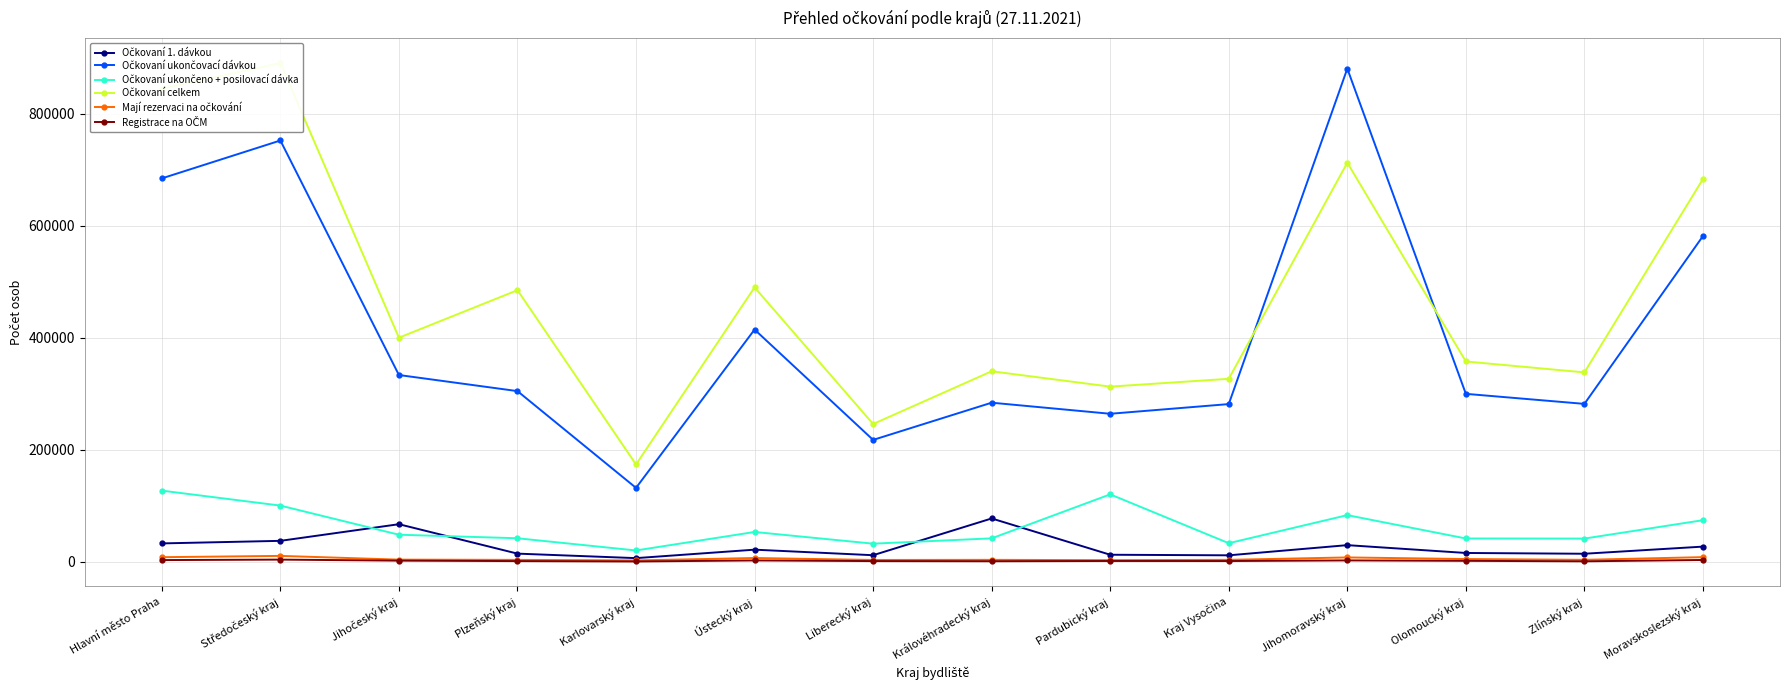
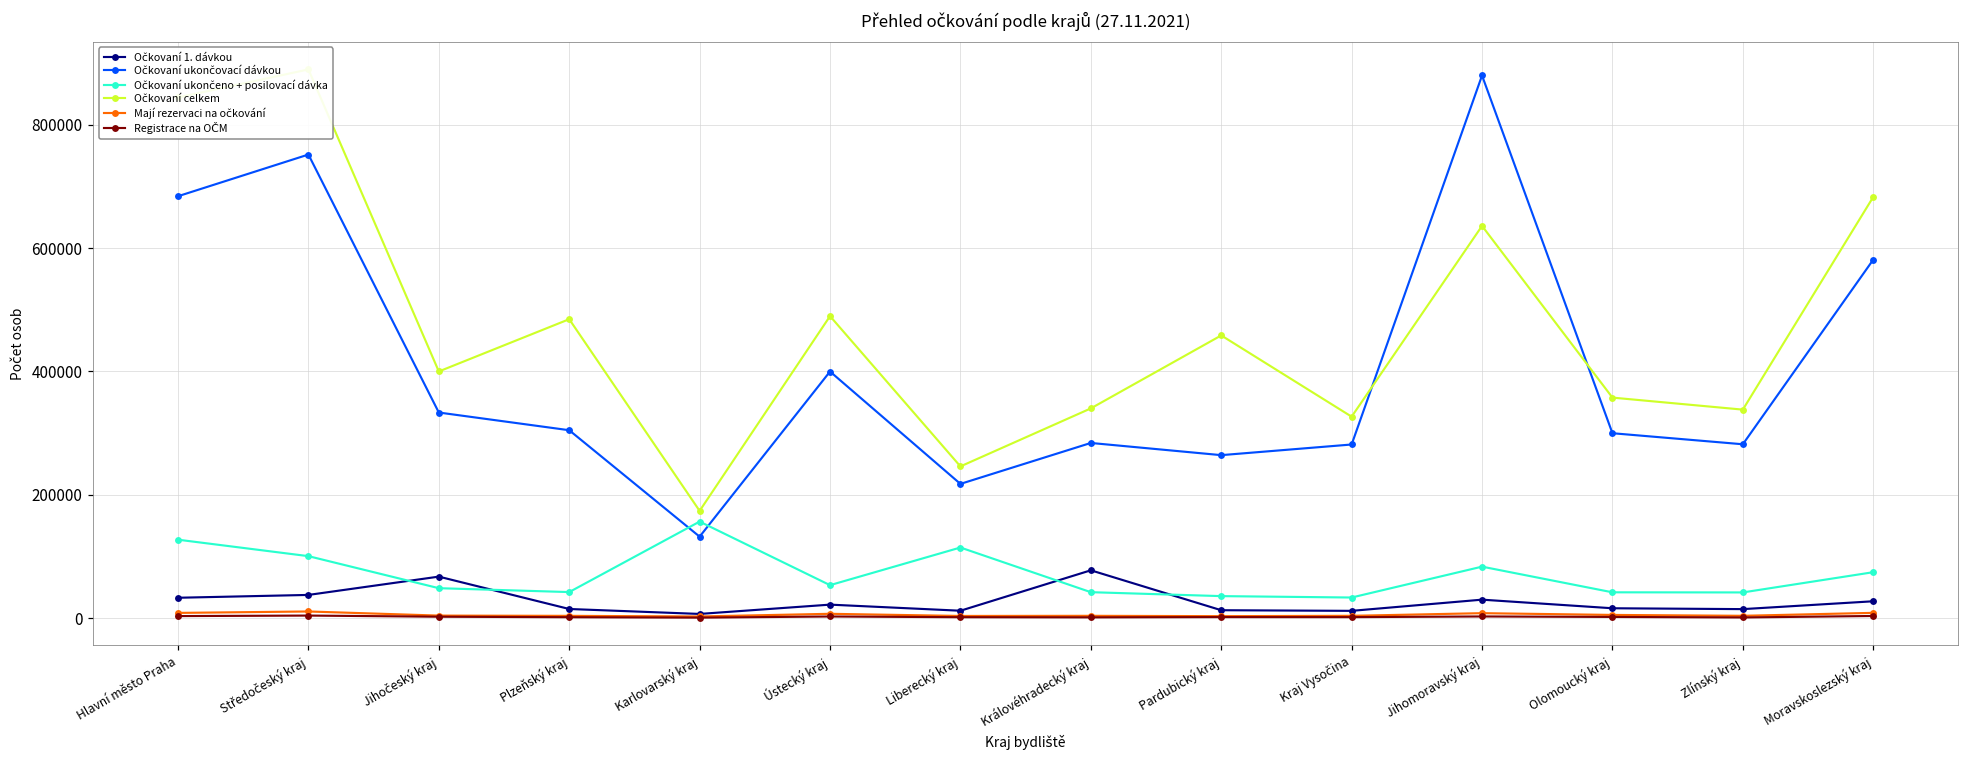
Očkovaní ukončeno + posilovací dávka, Karlovarský kraj: 20000 -> 160000
Očkovaní ukončovací dávkou, Ústecký kraj: 410000 -> 400000
Očkovaní ukončeno + posilovací dávka, Liberecký kraj: 30000 -> 110000
Očkovaní ukončeno + posilovací dávka, Pardubický kraj: 120000 -> 40000
Očkovaní celkem, Pardubický kraj: 310000 -> 460000
Očkovaní celkem, Jihomoravský kraj: 710000 -> 640000
